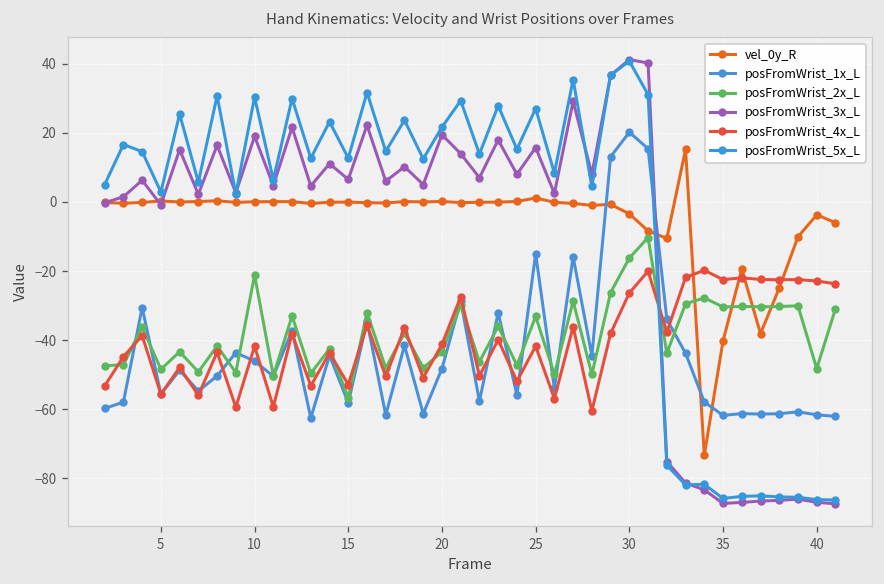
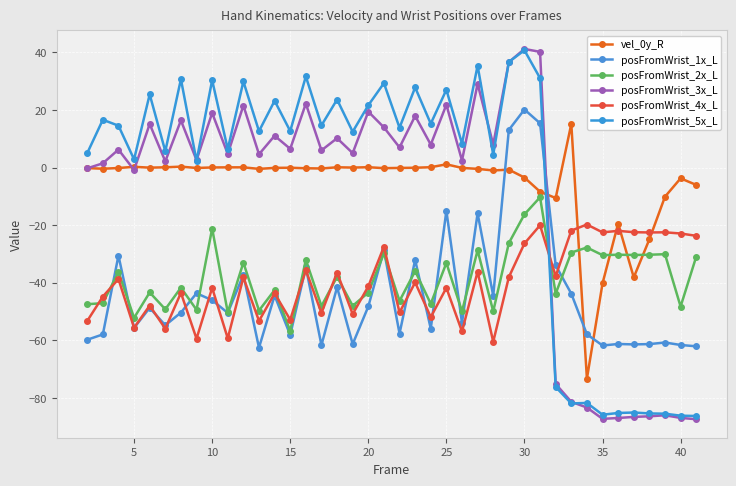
posFromWrist_2x_L, 5: -48 -> -52
posFromWrist_3x_L, 25: 16 -> 22
